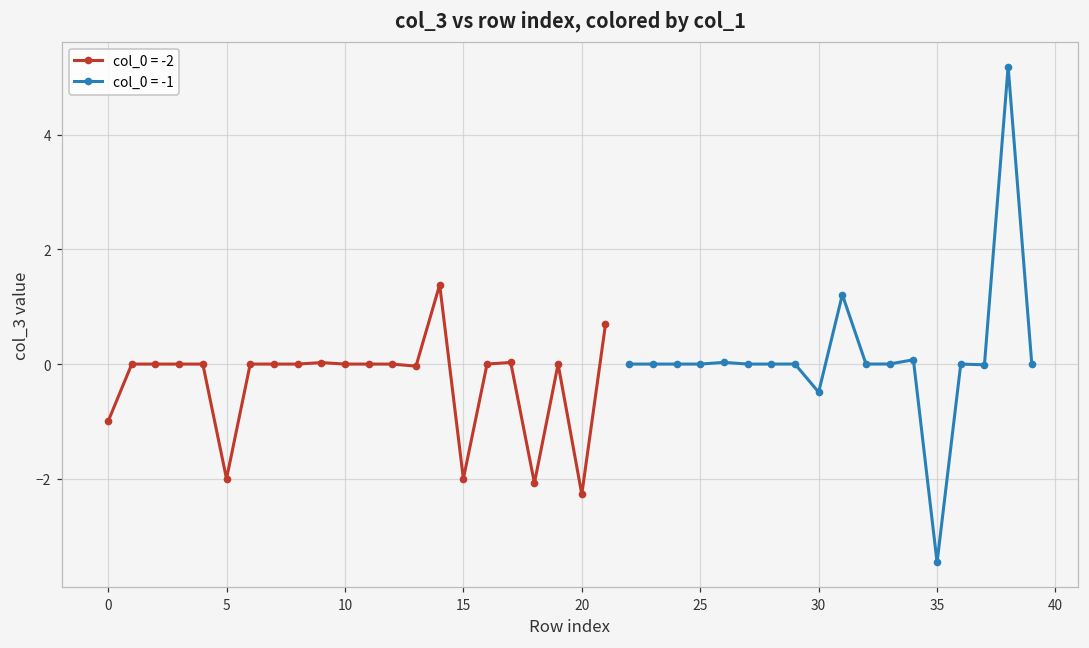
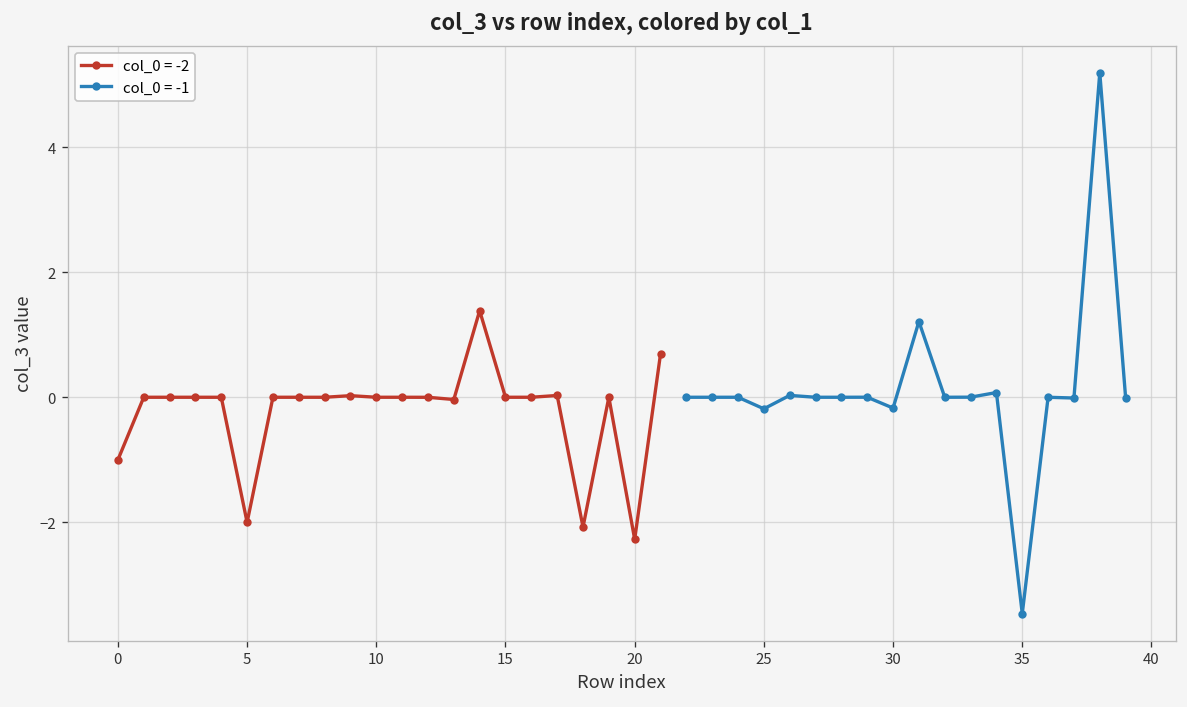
col_0 = -2, 15: -2 -> 0
col_0 = -1, 25: 0.0 -> -0.2
col_0 = -1, 30: -0.5 -> -0.2
